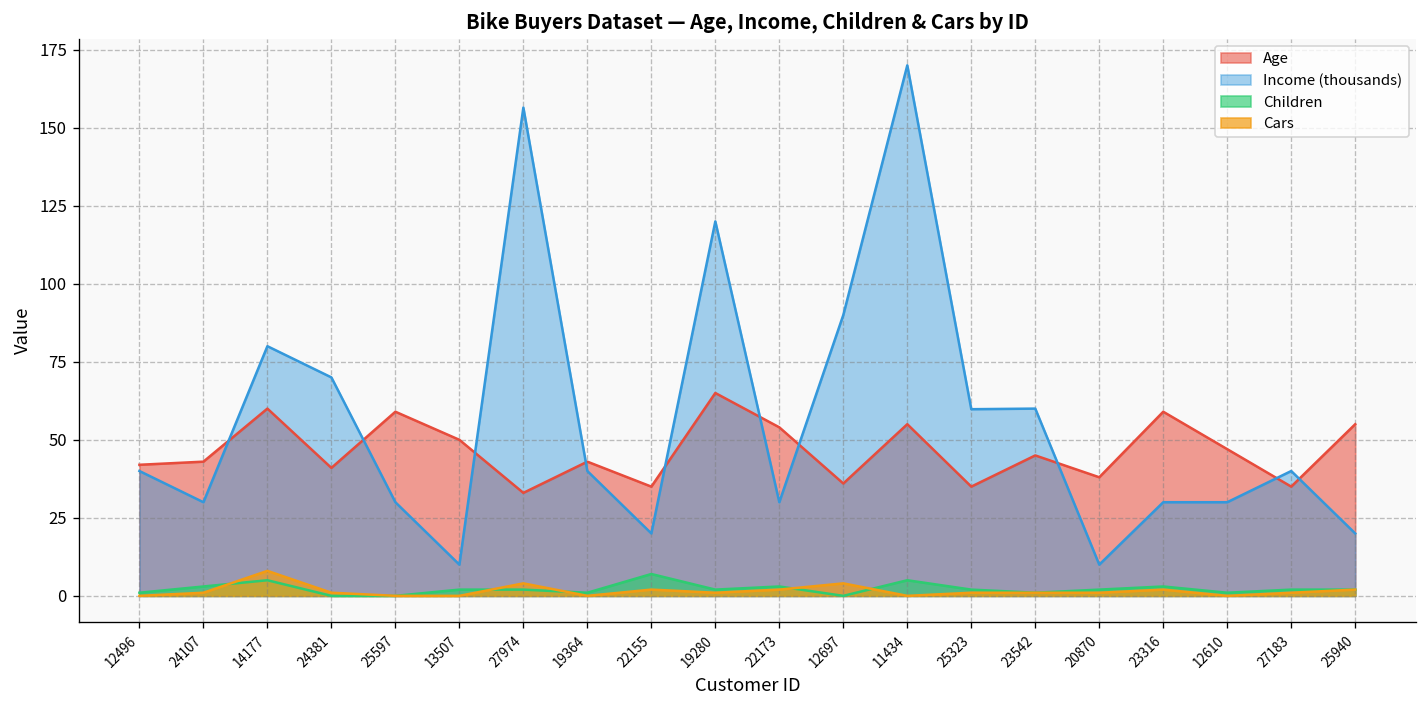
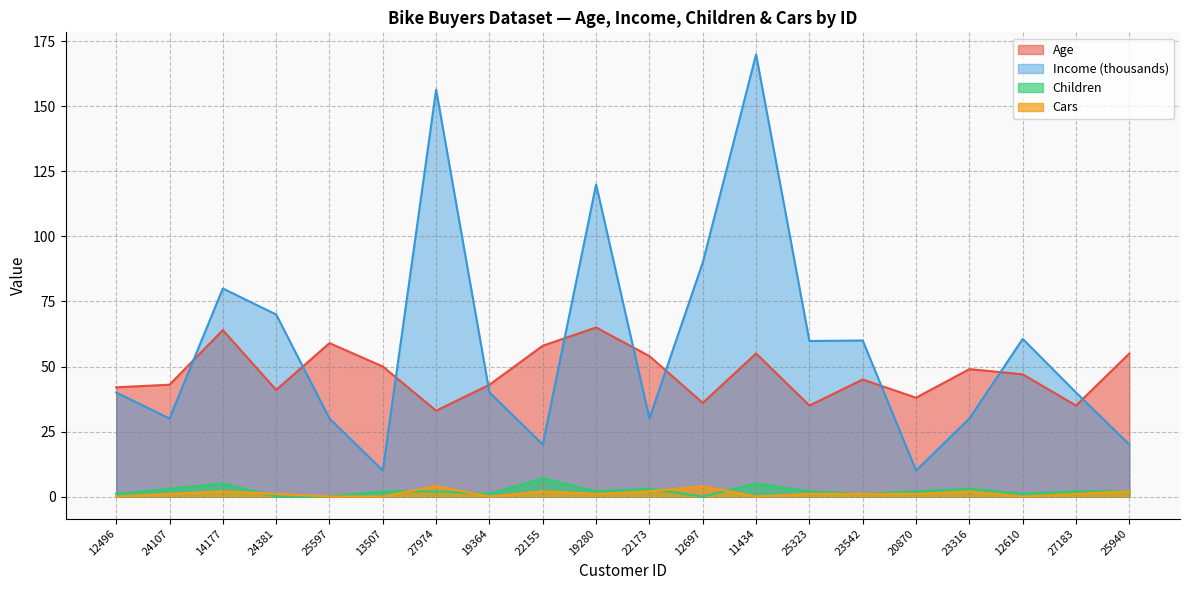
Age, 14177: 60 -> 64
Cars, 14177: 8 -> 2
Age, 22155: 35 -> 58
Age, 23316: 59 -> 49
Income (thousands), 12610: 30 -> 61
